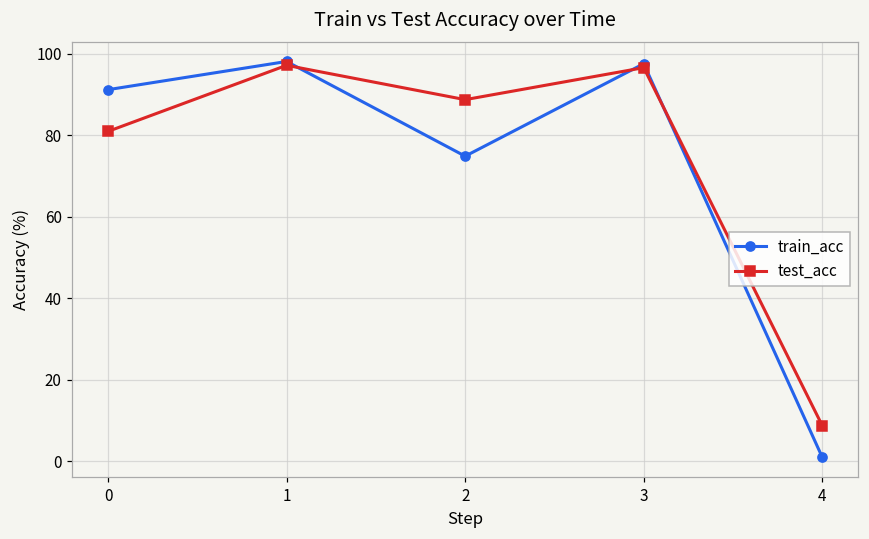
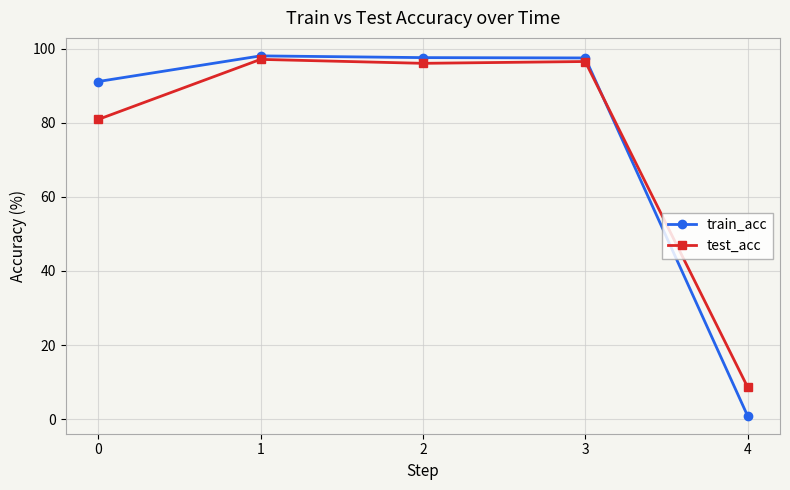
train_acc, 2: 75 -> 98
test_acc, 2: 89 -> 96
